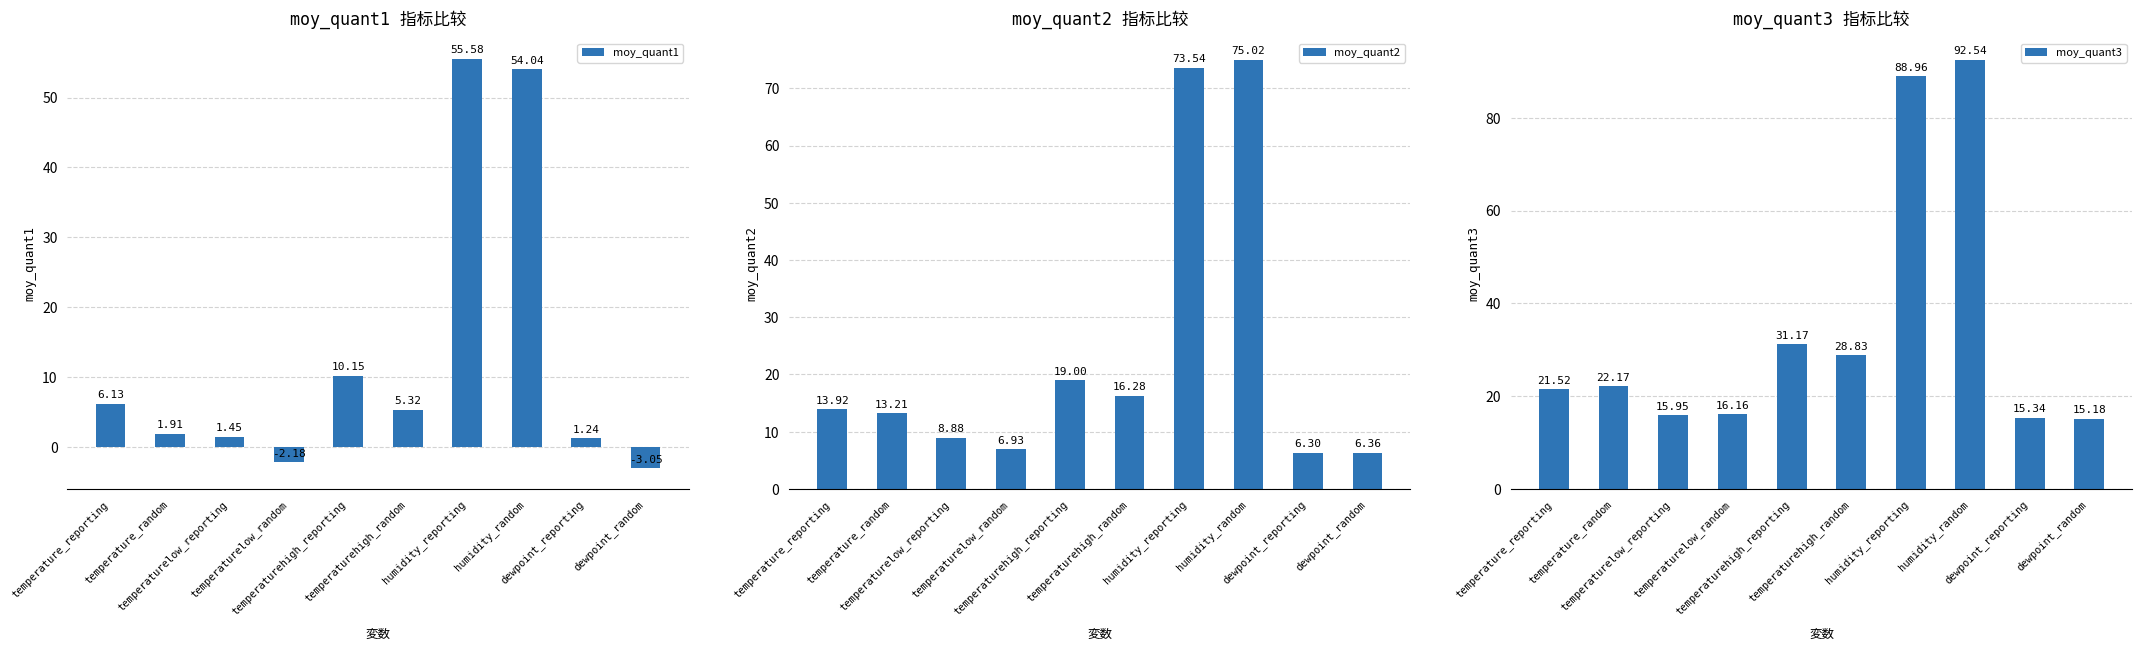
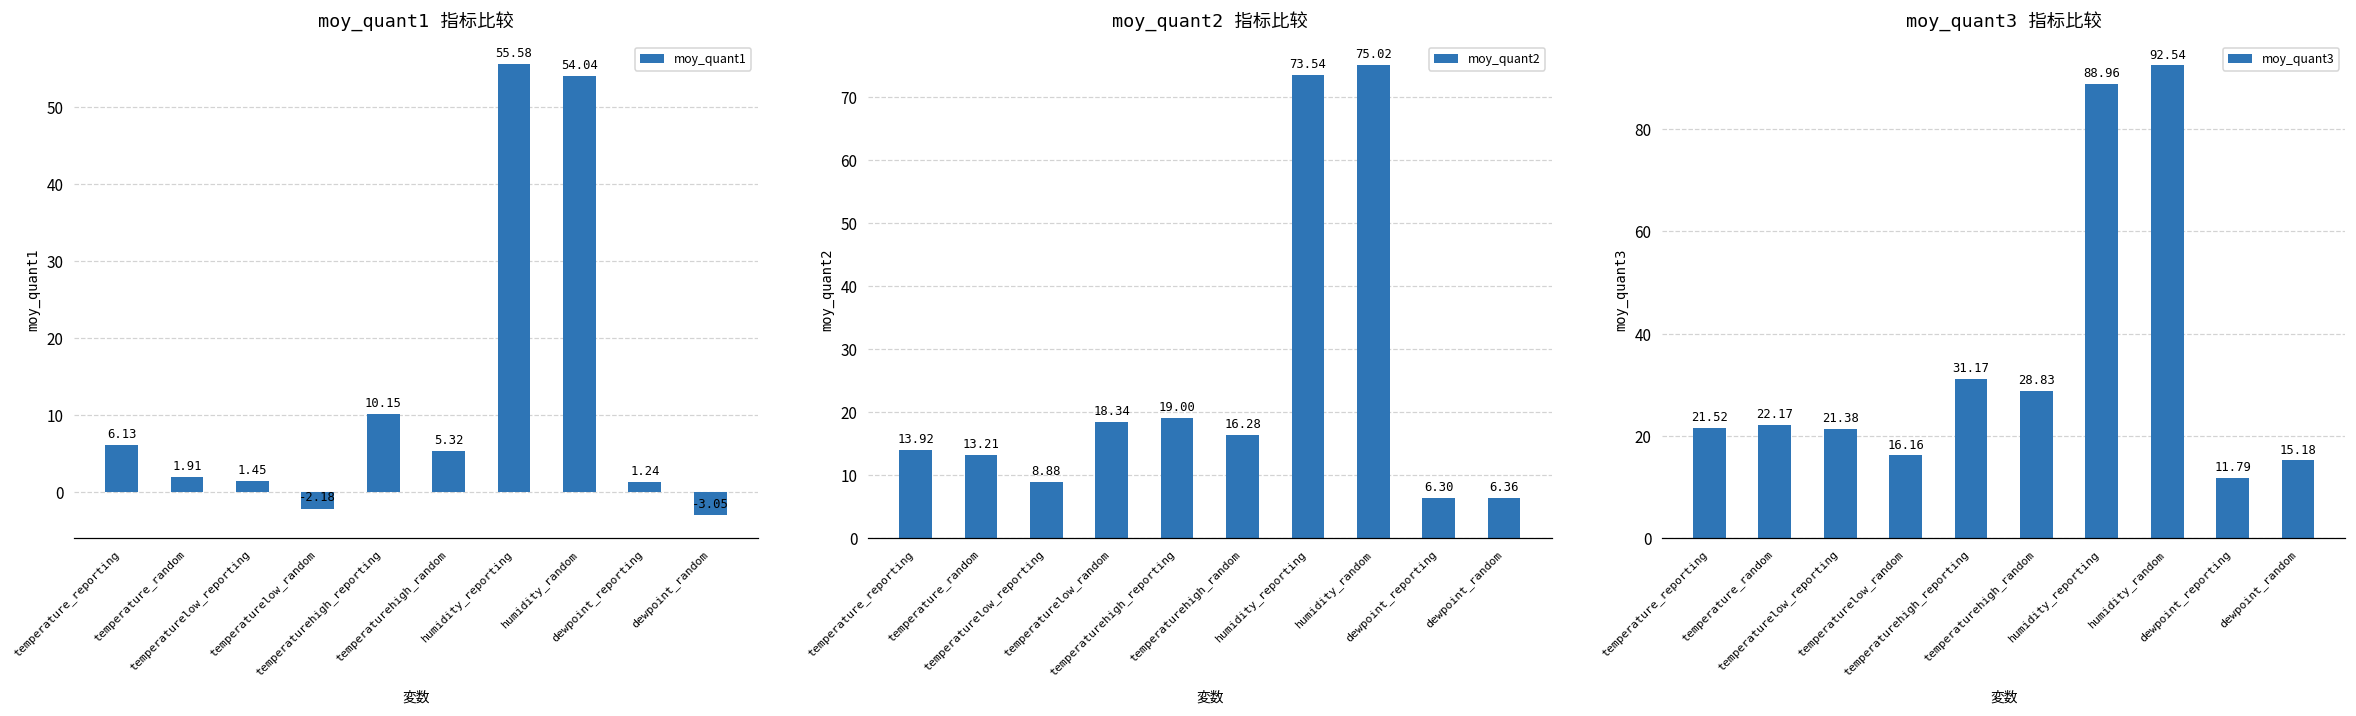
moy_quant2 指标比较, temperaturelow_random: 6.93 -> 18.34
moy_quant3 指标比较, temperaturelow_reporting: 15.95 -> 21.38
moy_quant3 指标比较, dewpoint_reporting: 15.34 -> 11.79
